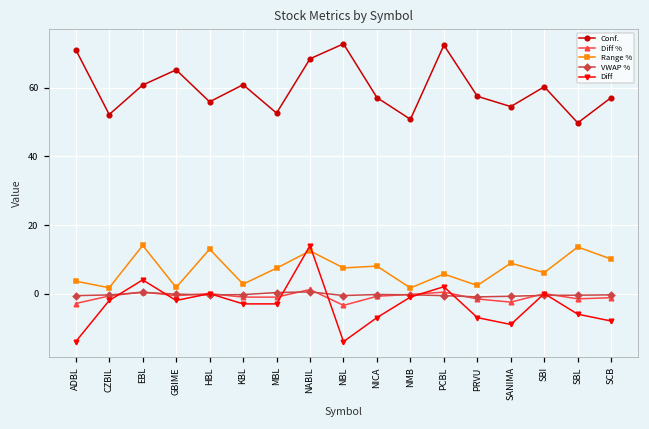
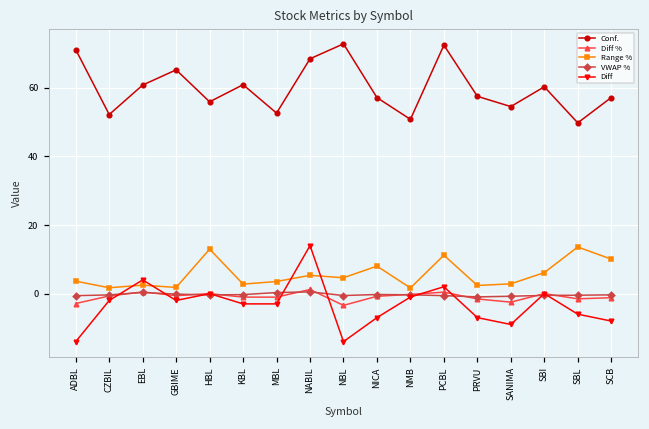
Range %, EBL: 14 -> 2
Range %, MBL: 7 -> 4
Range %, NABIL: 12 -> 5
Range %, NBL: 7 -> 5
Range %, PCBL: 6 -> 11
Range %, SANIMA: 9 -> 3
